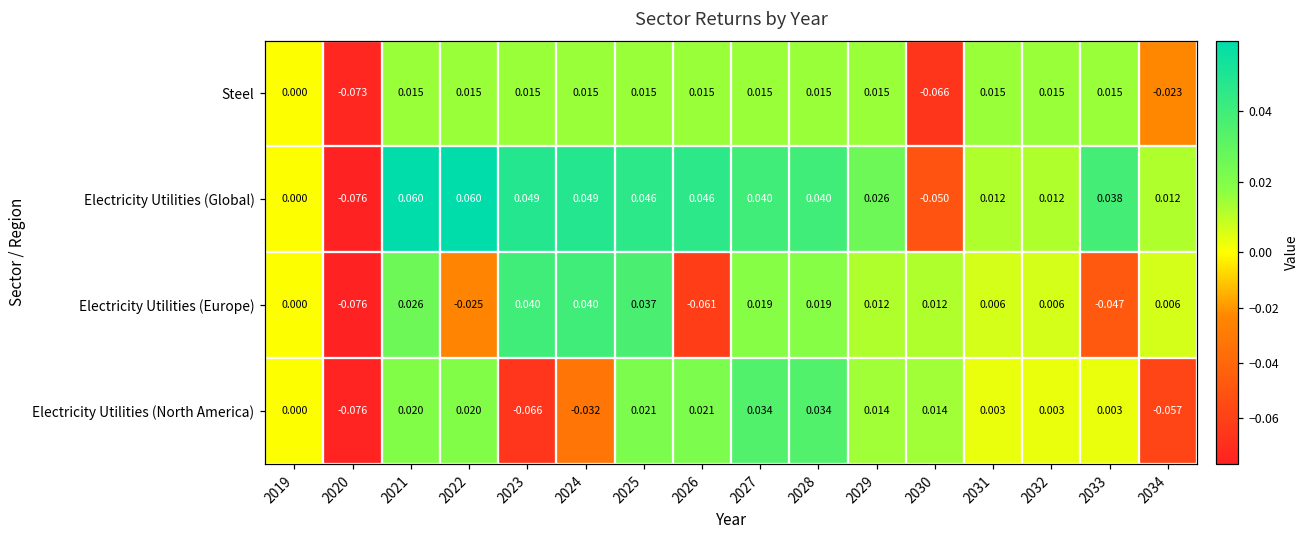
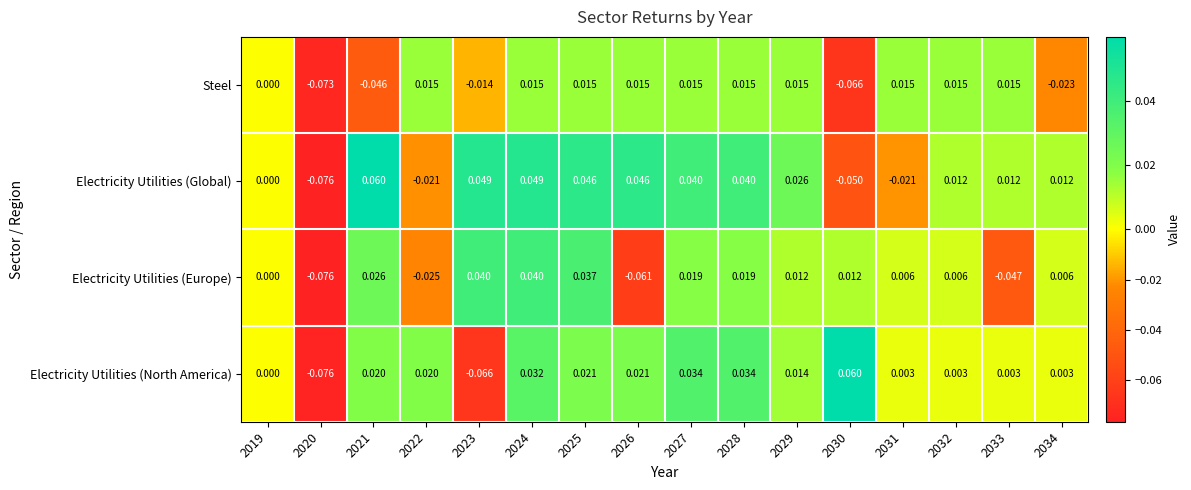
Steel, 2021: 0.015 -> -0.046
Steel, 2023: 0.015 -> -0.014
Electricity Utilities (Global), 2022: 0.060 -> -0.021
Electricity Utilities (Global), 2031: 0.012 -> -0.021
Electricity Utilities (Global), 2033: 0.038 -> 0.012
Electricity Utilities (North America), 2024: -0.032 -> 0.032
Electricity Utilities (North America), 2030: 0.014 -> 0.060
Electricity Utilities (North America), 2034: -0.057 -> 0.003
